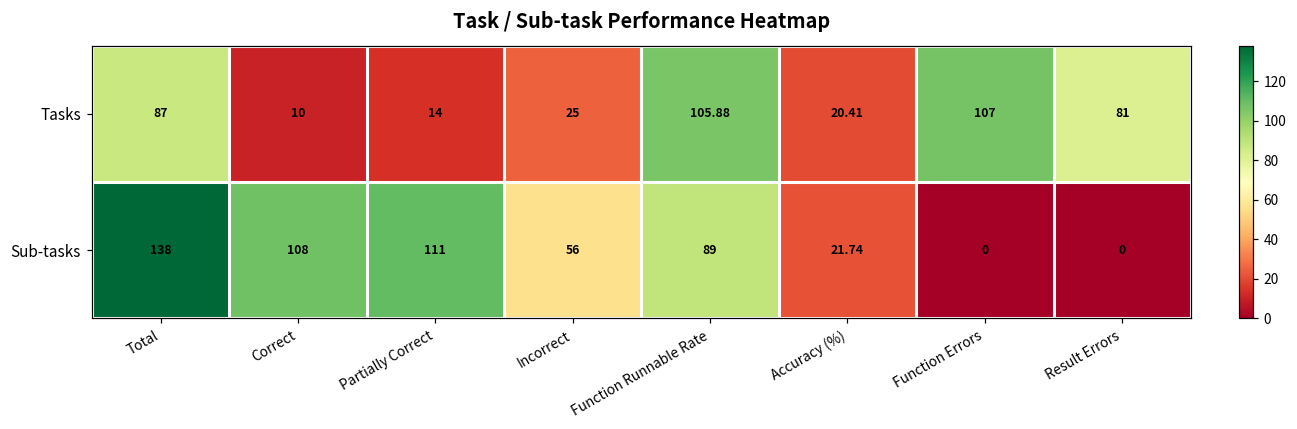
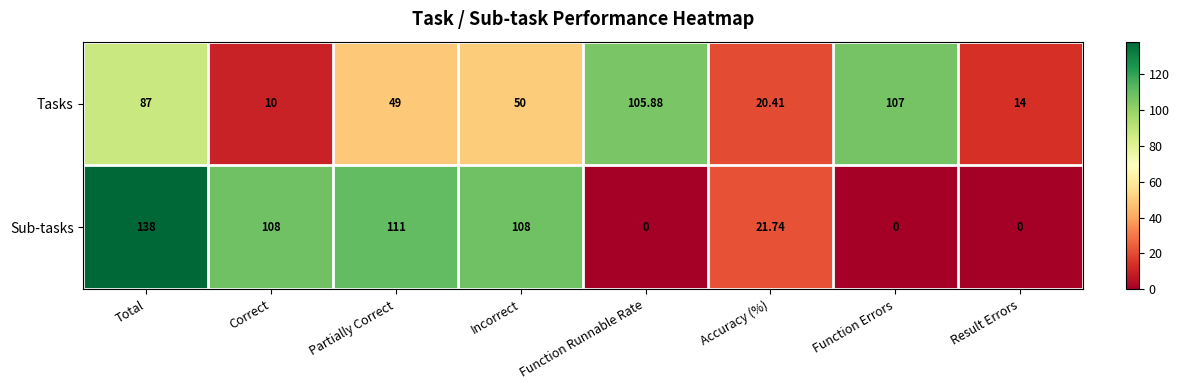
Tasks, Partially Correct: 14 -> 49
Tasks, Incorrect: 25 -> 50
Tasks, Result Errors: 81 -> 14
Sub-tasks, Incorrect: 56 -> 108
Sub-tasks, Function Runnable Rate: 89 -> 0
